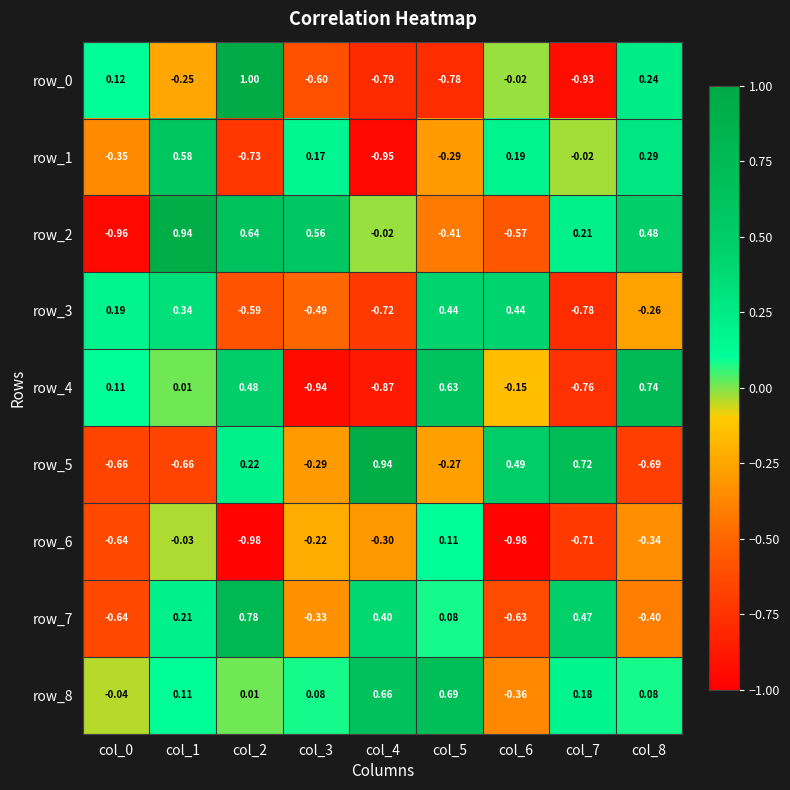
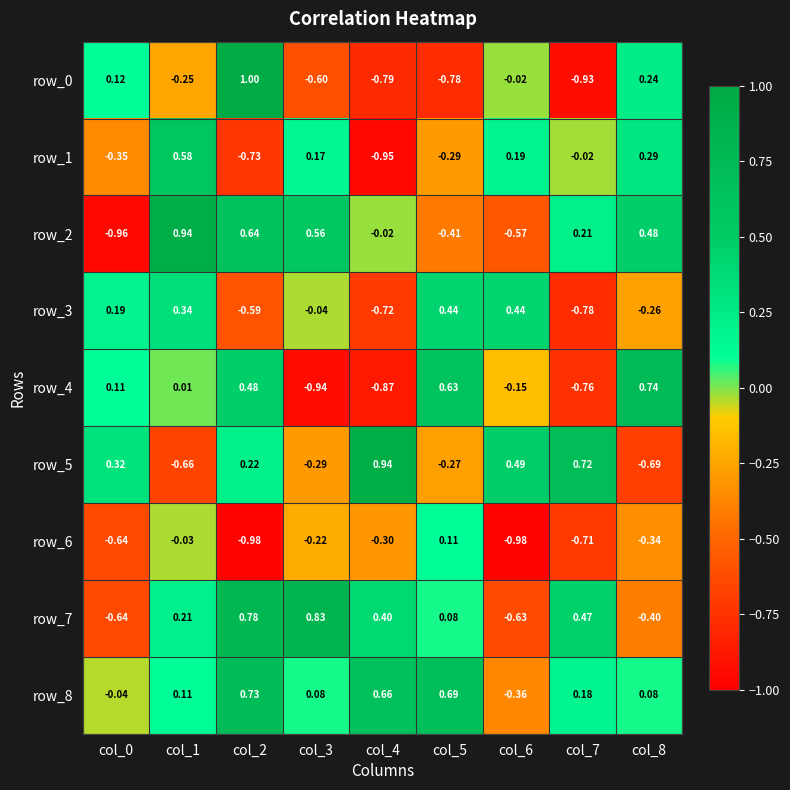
row_3, col_3: -0.49 -> -0.04
row_5, col_0: -0.66 -> 0.32
row_7, col_3: -0.33 -> 0.83
row_8, col_2: 0.01 -> 0.73
